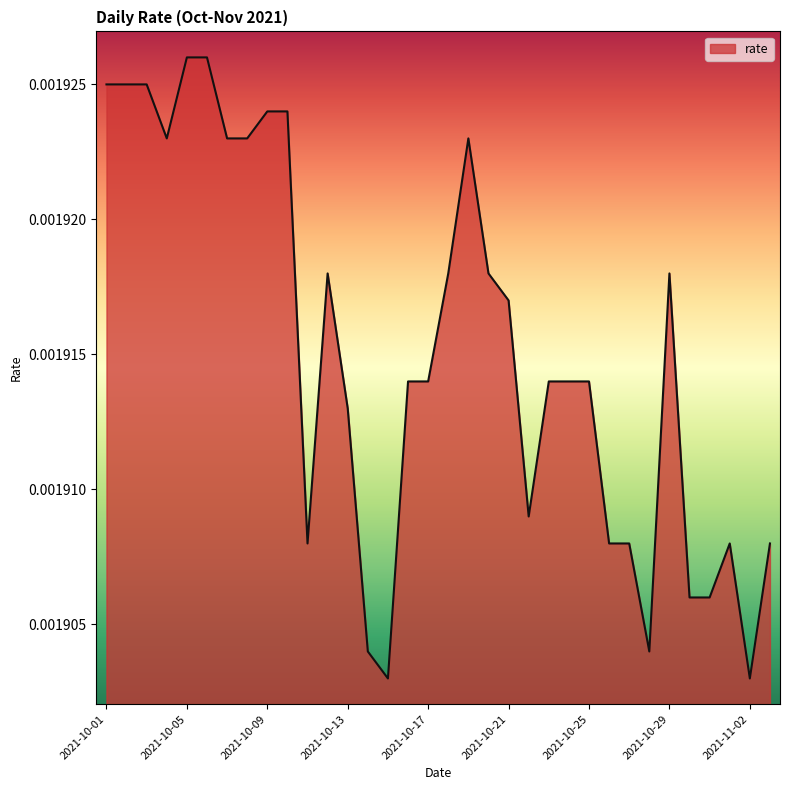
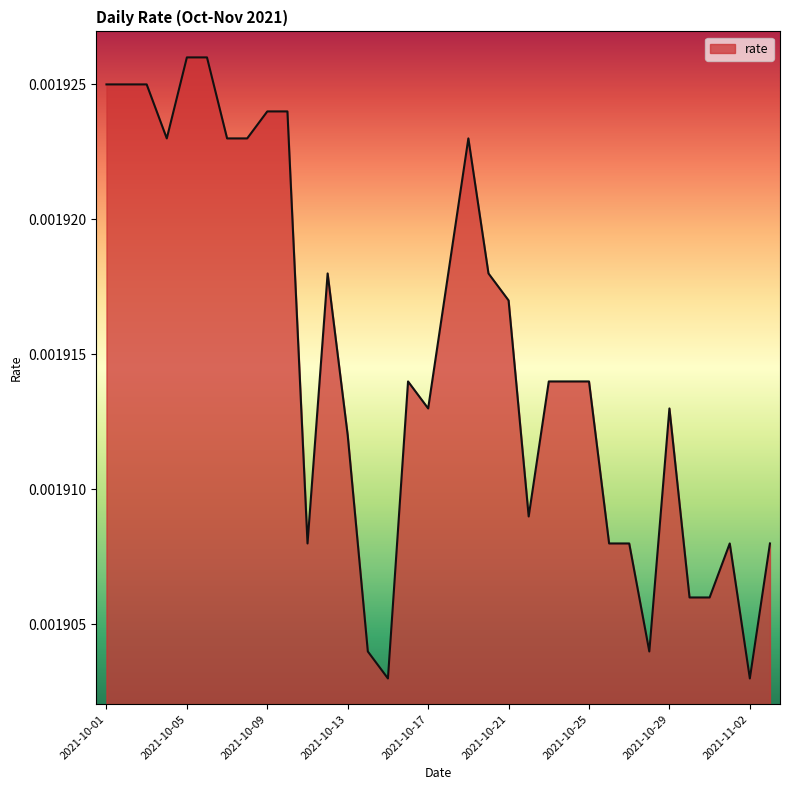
2021-10-13: 0.001913 -> 0.001912
2021-10-17: 0.001914 -> 0.001913
2021-10-29: 0.001918 -> 0.001913
